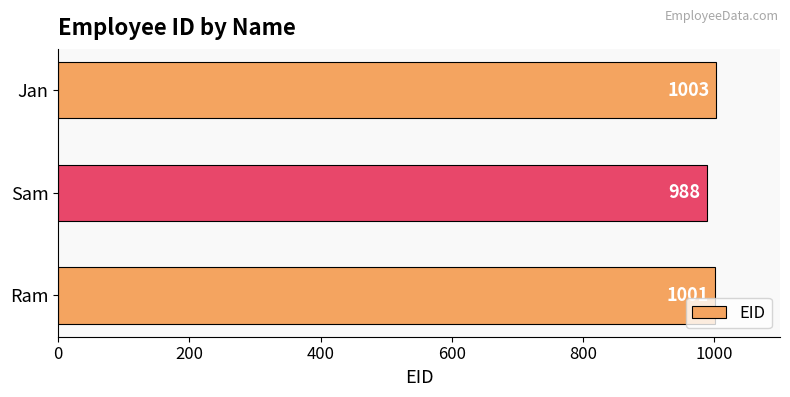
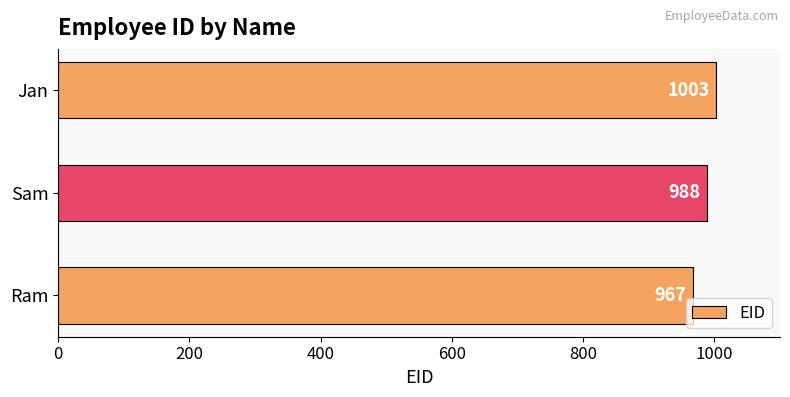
Ram: 1001 -> 967
